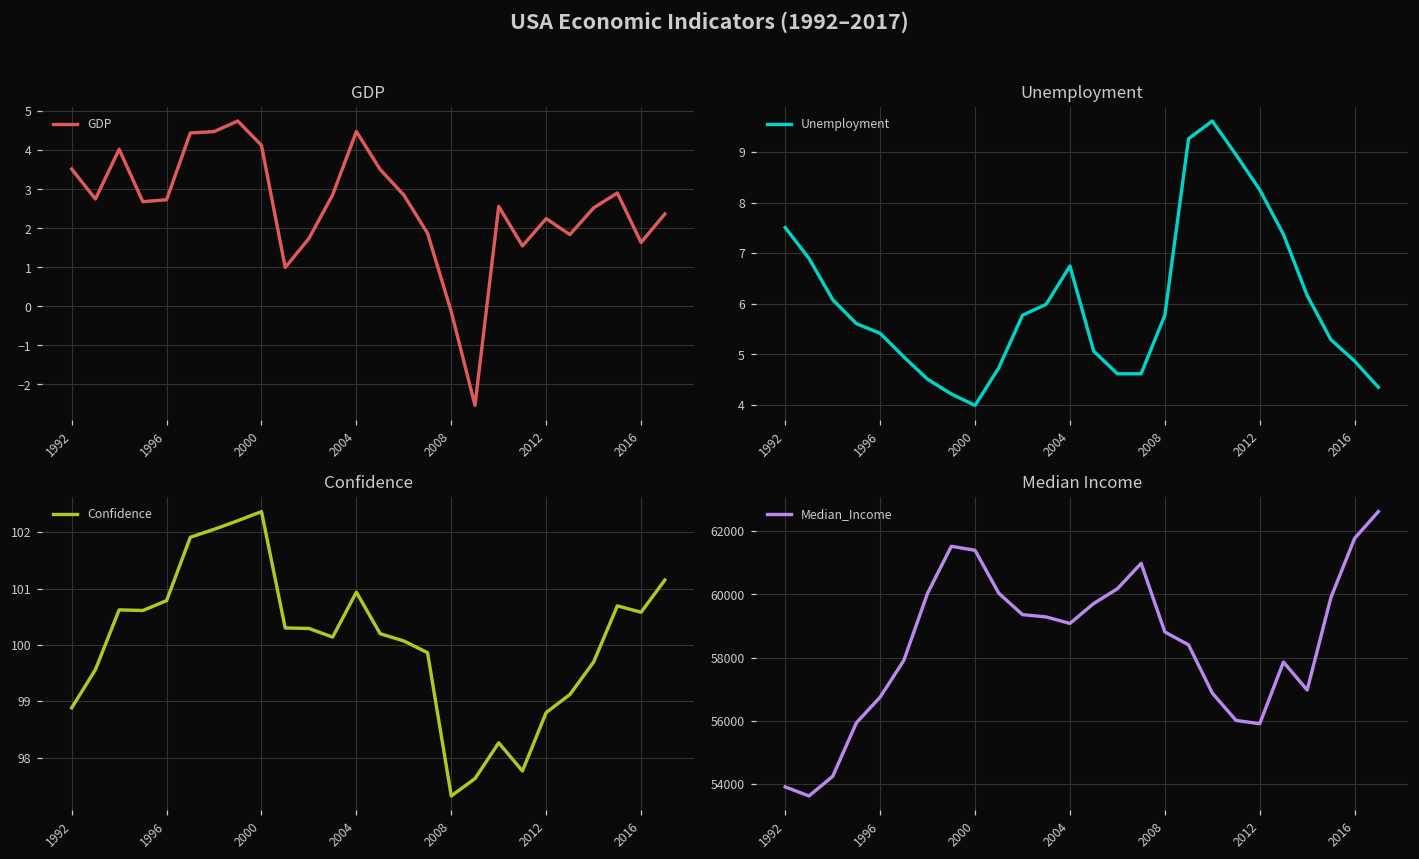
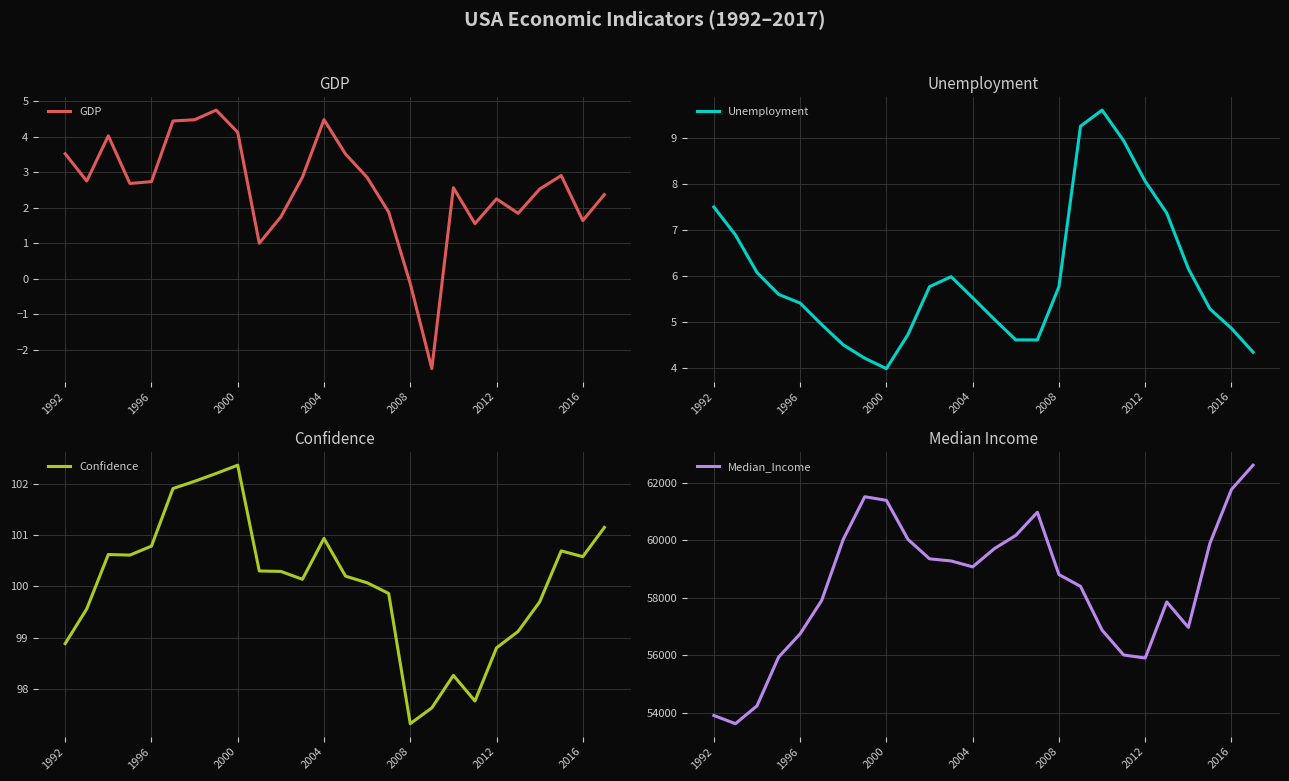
Unemployment, 2004: 6.7 -> 5.5
Unemployment, 2012: 8.3 -> 8.1
